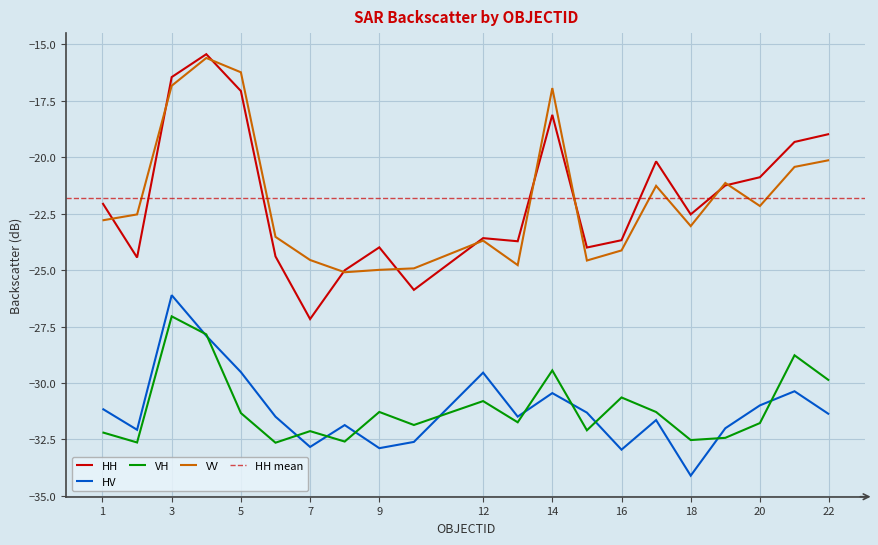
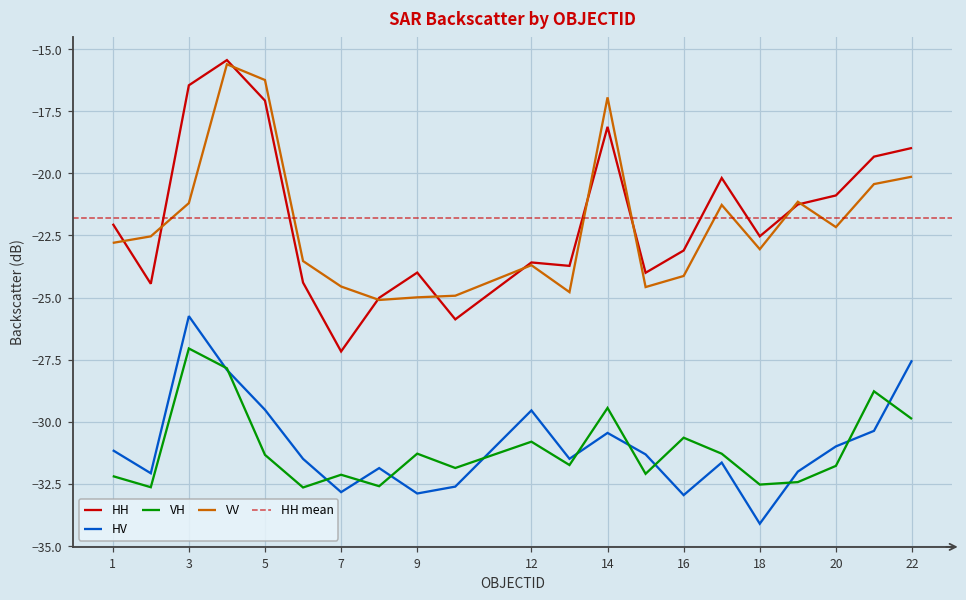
HV, 3: -26.1 -> -25.7
VV, 3: -16.8 -> -21.2
HH, 16: -23.7 -> -23.1
HV, 22: -31.4 -> -27.5
